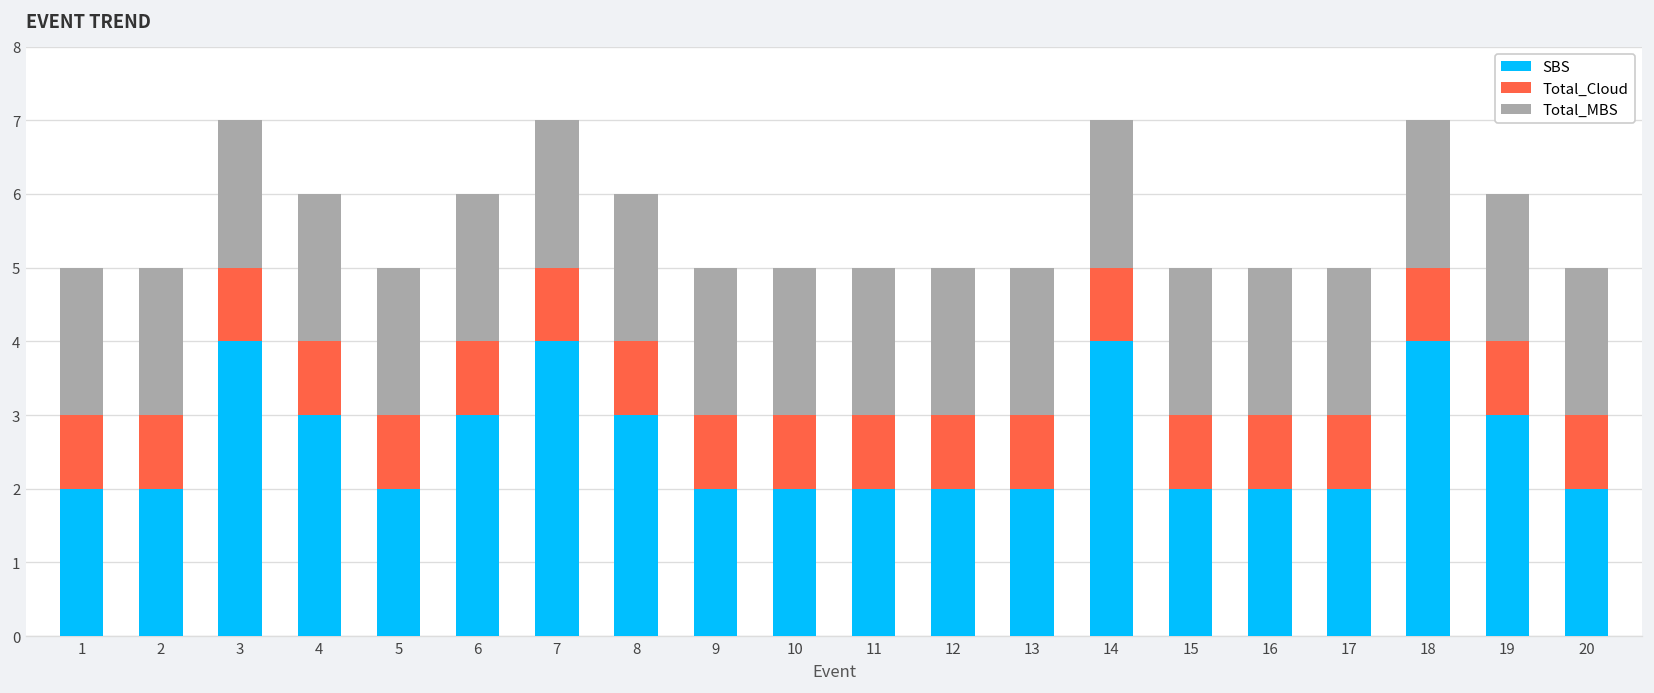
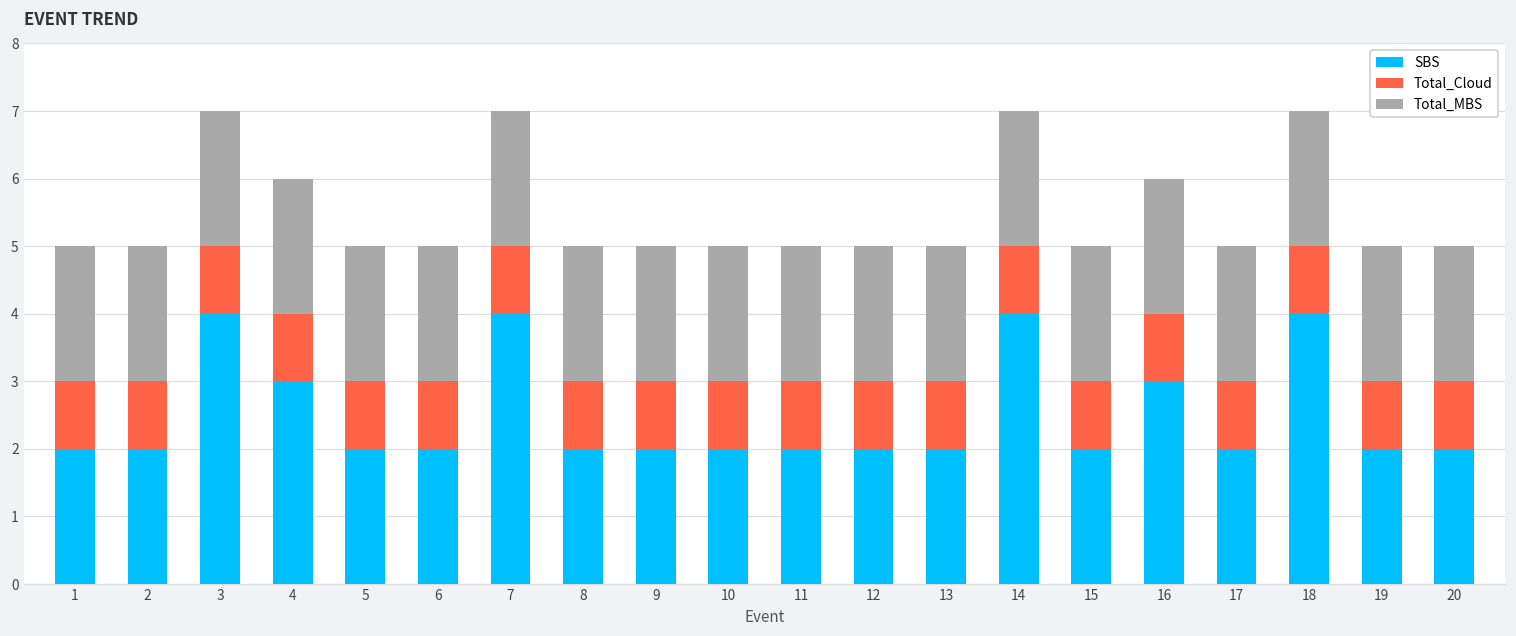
SBS, 6: 3 -> 2
SBS, 8: 3 -> 2
SBS, 16: 2 -> 3
SBS, 19: 3 -> 2
